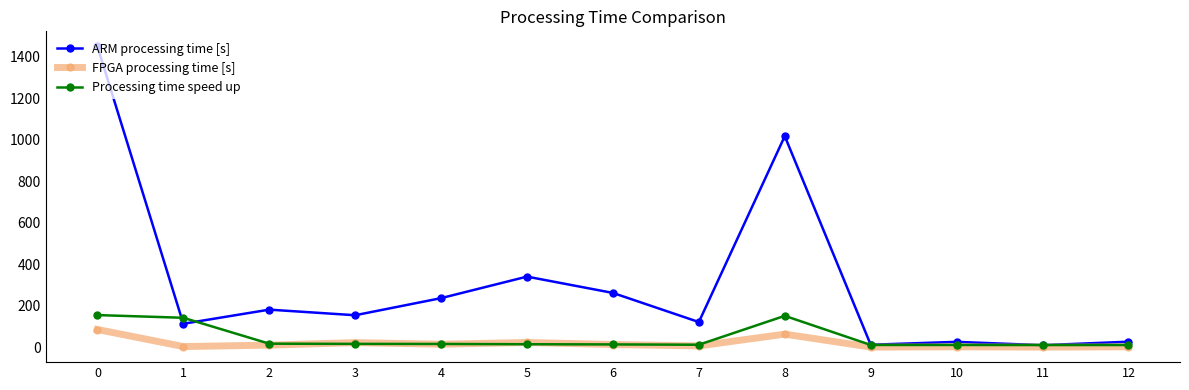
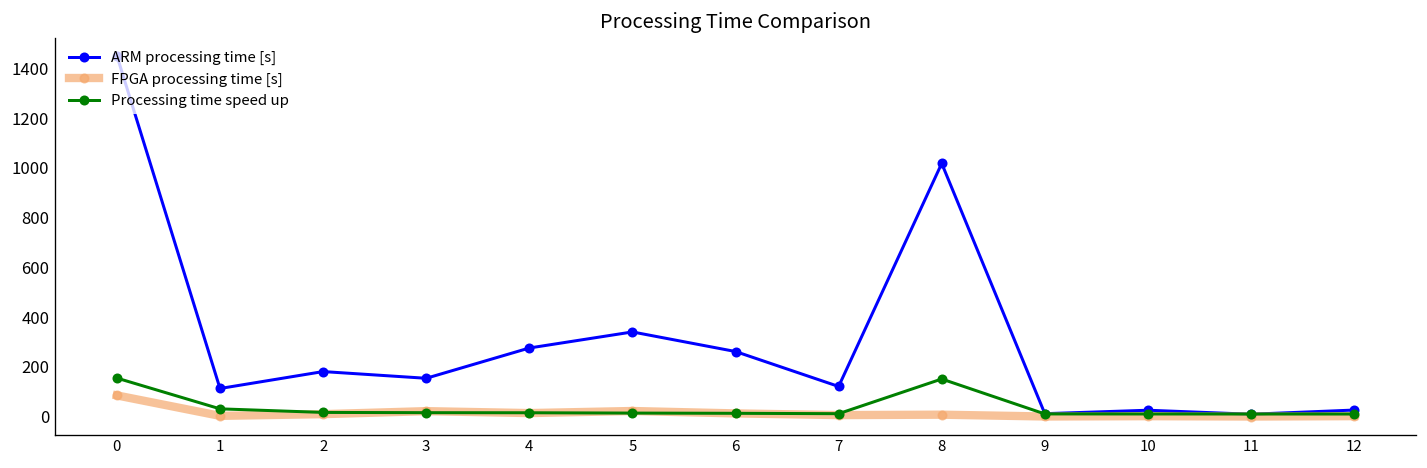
Processing time speed up, 1: 140 -> 30
ARM processing time [s], 4: 240 -> 280
FPGA processing time [s], 8: 60 -> 10
